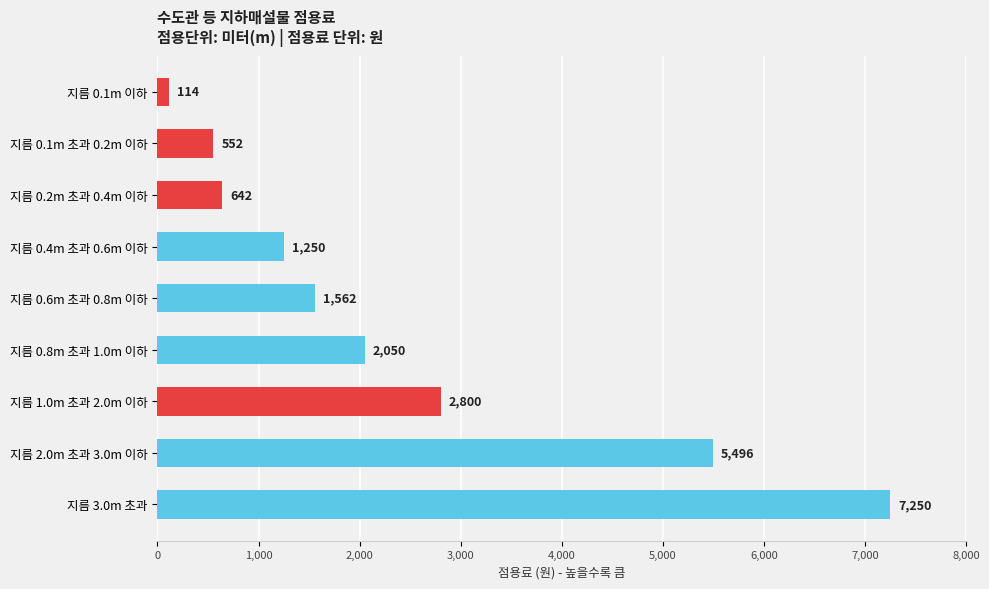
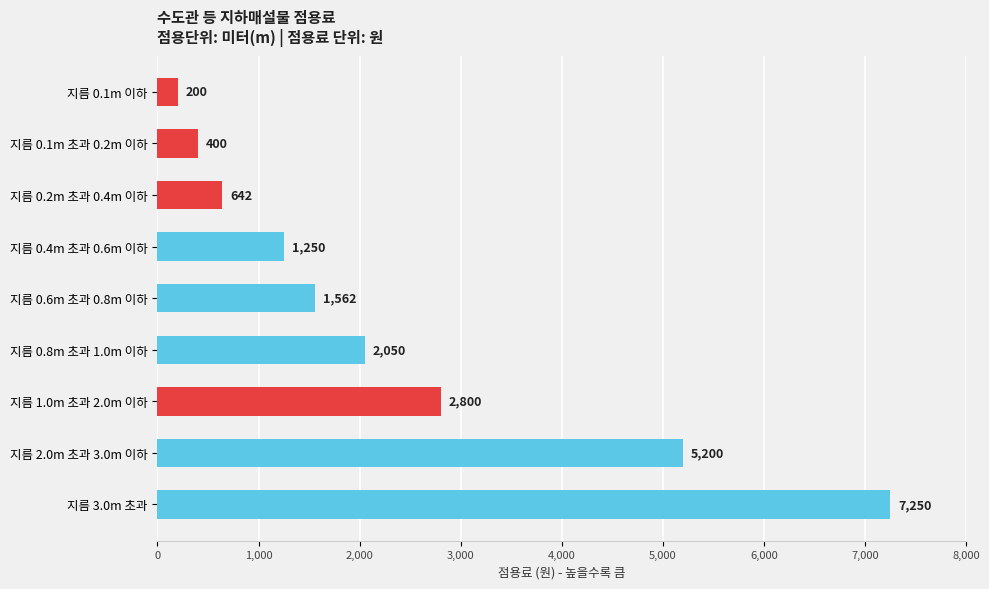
지름 0.1m 이하: 114 -> 200
지름 0.1m 초과 0.2m 이하: 552 -> 400
지름 2.0m 초과 3.0m 이하: 5,496 -> 5,200
